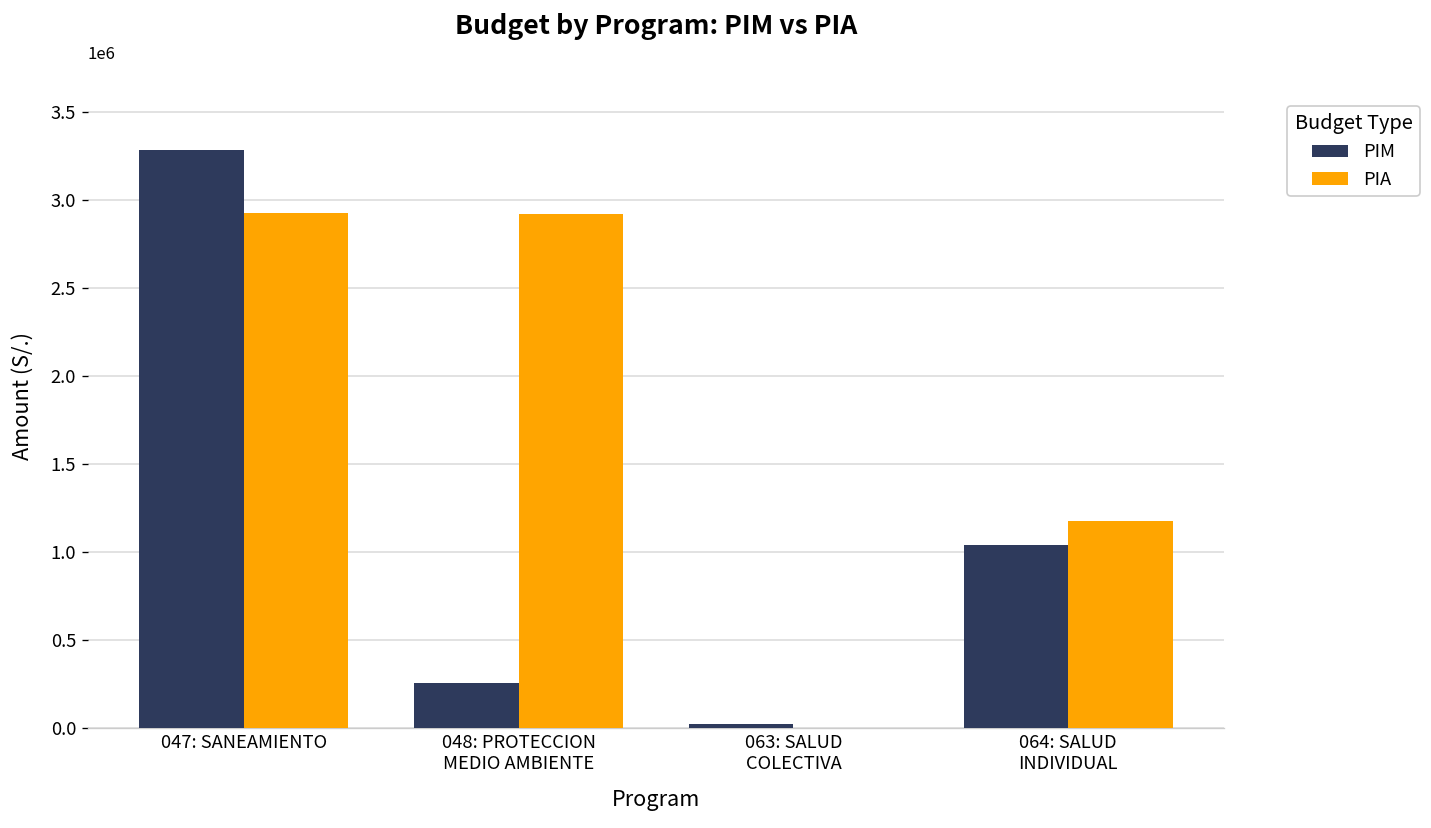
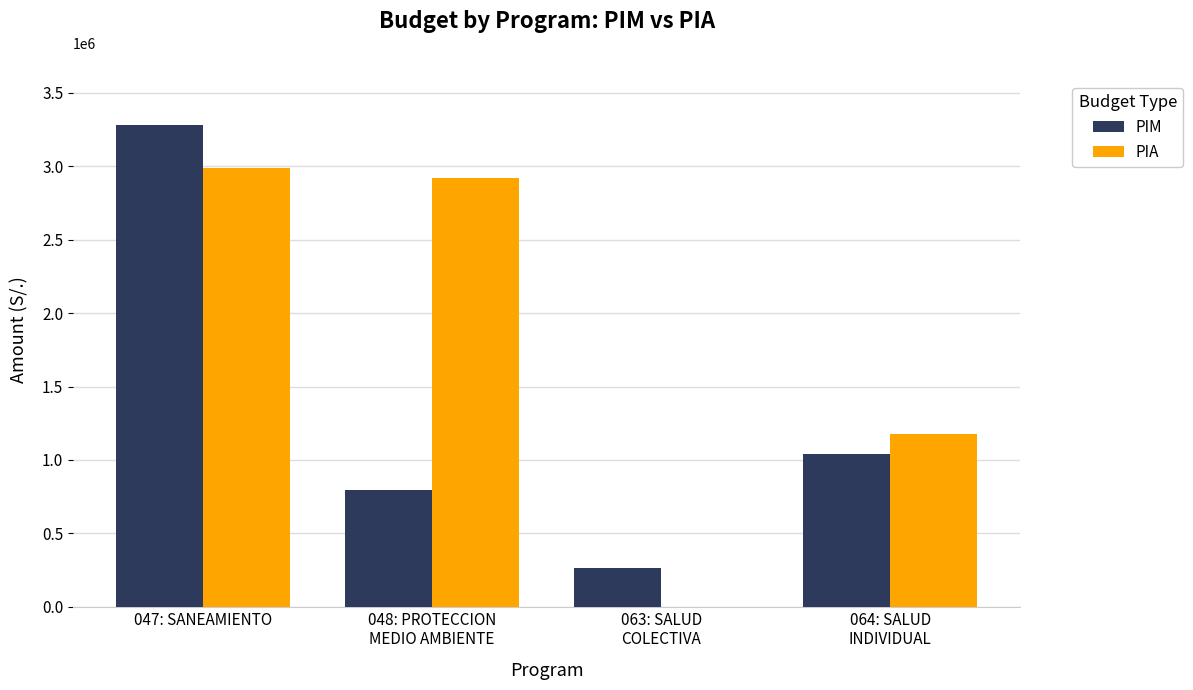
PIA, 047: SANEAMIENTO: 2920000 -> 2990000
PIM, 048: PROTECCION MEDIO AMBIENTE: 260000 -> 800000
PIM, 063: SALUD COLECTIVA: 20000 -> 260000
